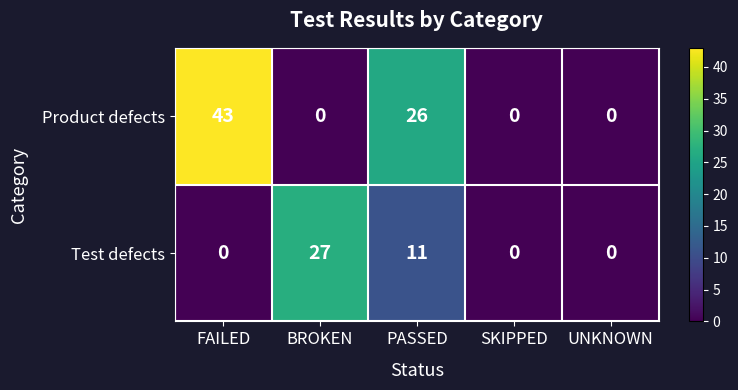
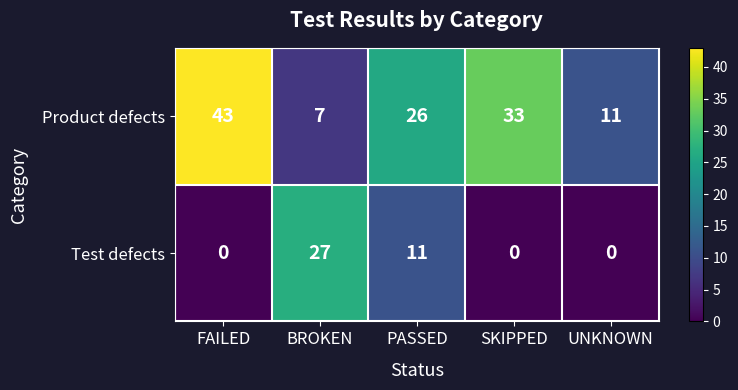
Product defects, BROKEN: 0 -> 7
Product defects, SKIPPED: 0 -> 33
Product defects, UNKNOWN: 0 -> 11
